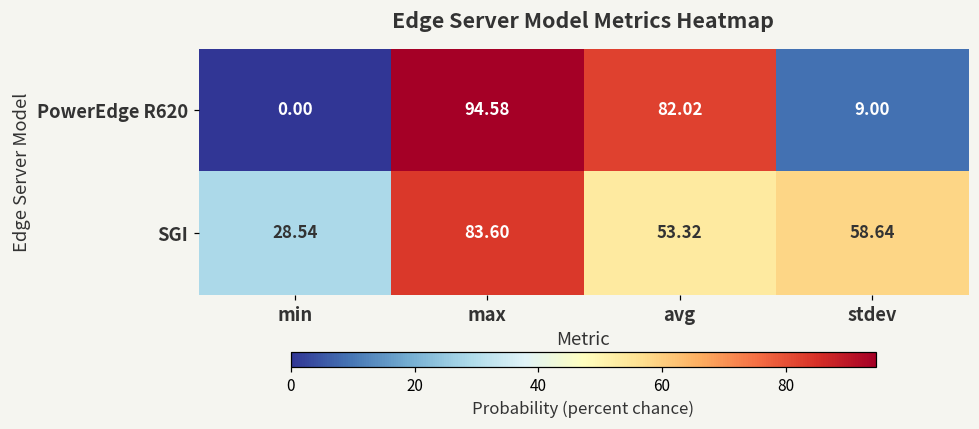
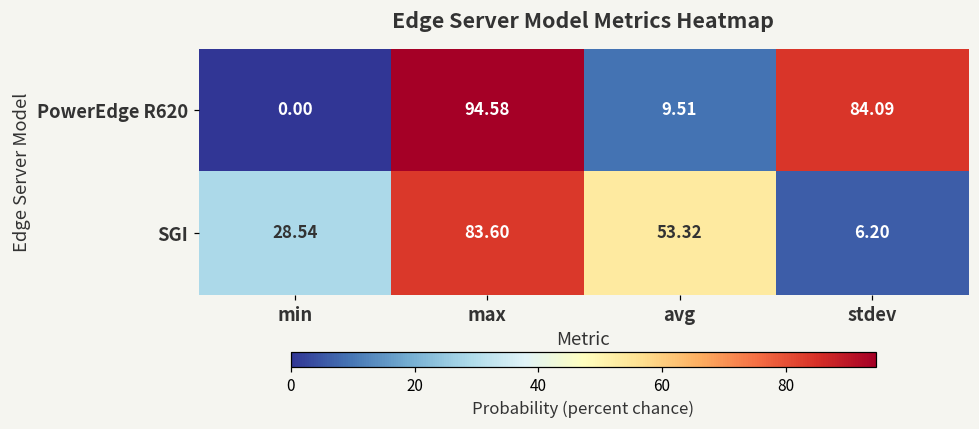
PowerEdge R620, avg: 82.02 -> 9.51
PowerEdge R620, stdev: 9.00 -> 84.09
SGI, stdev: 58.64 -> 6.20
